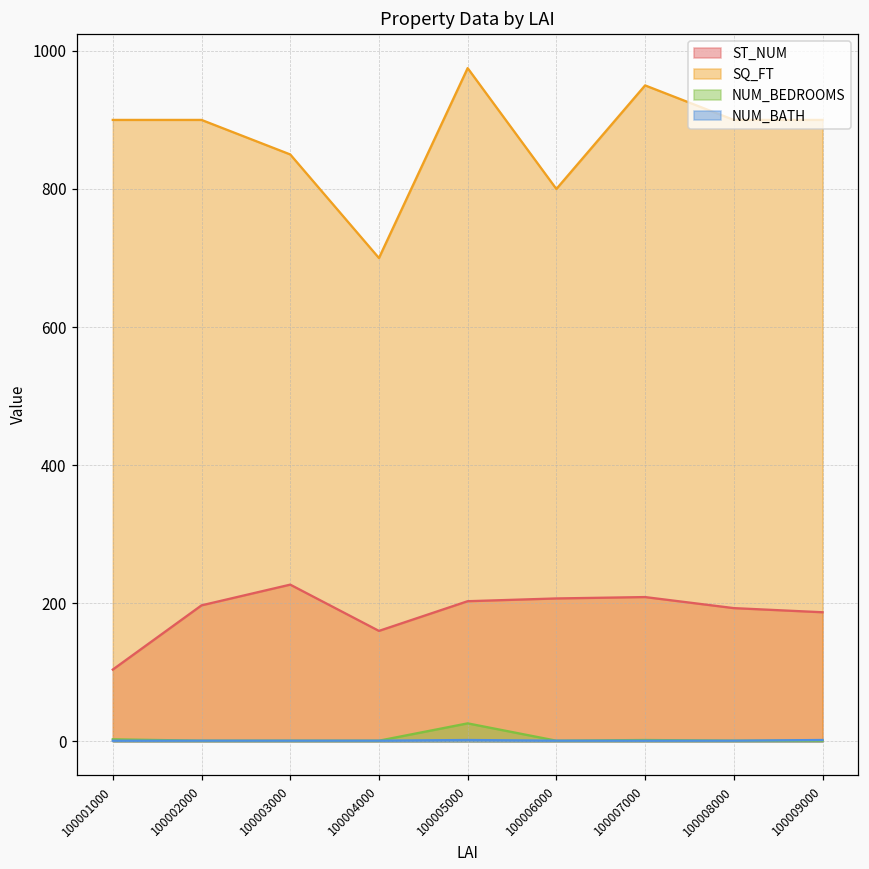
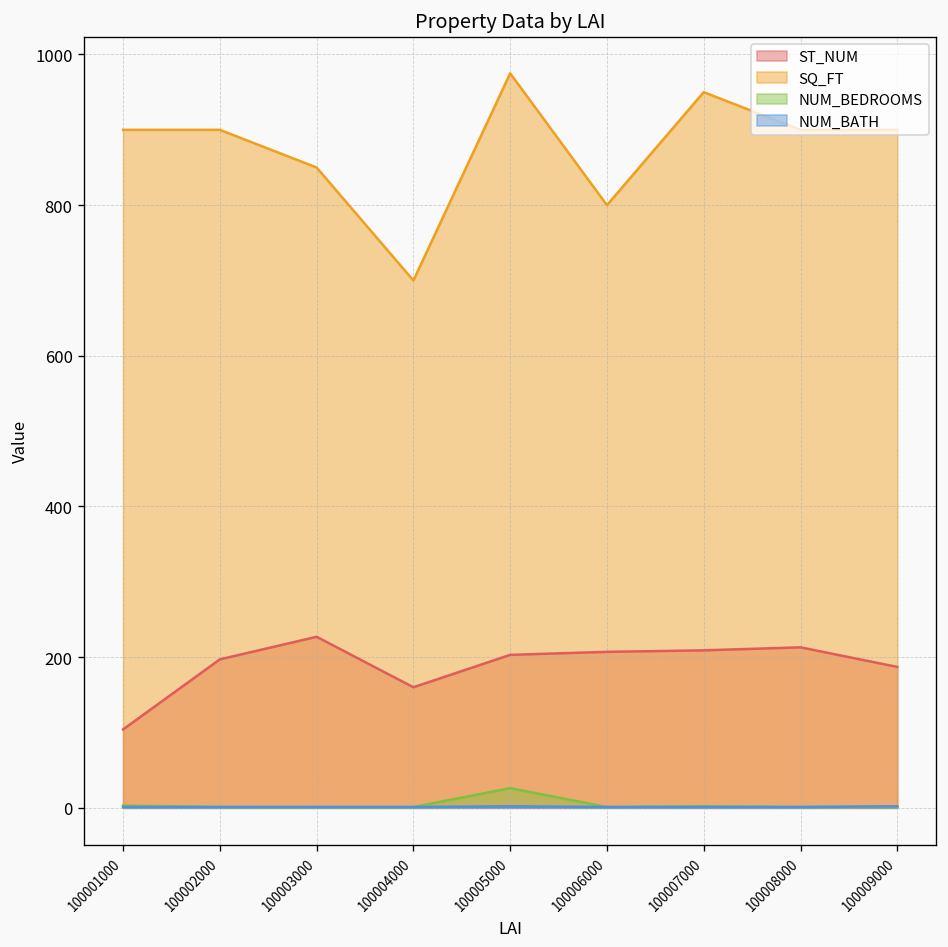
ST_NUM, 100008000: 190 -> 210
